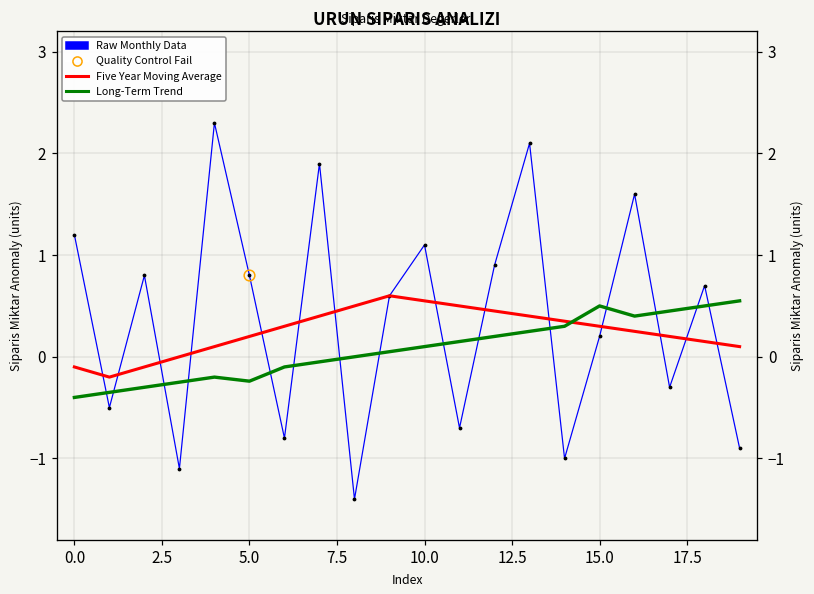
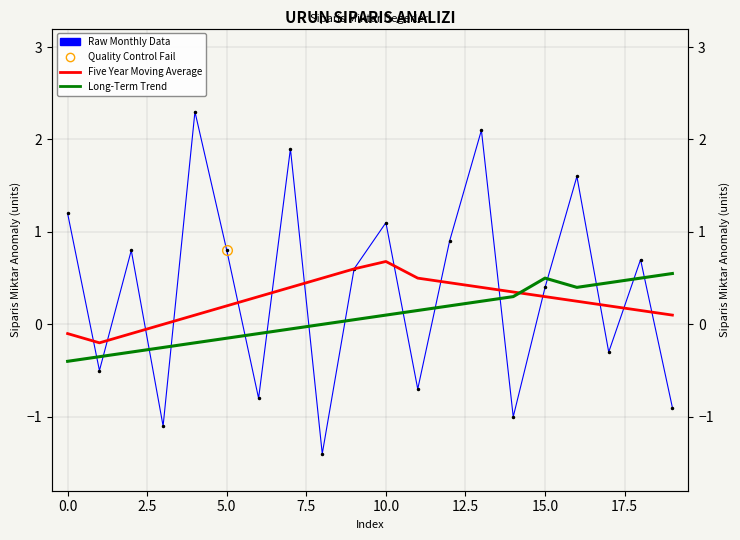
Long-Term Trend, 5.0: -0.24 -> -0.15
Five Year Moving Average, 10.0: 0.6 -> 0.7
Raw Monthly Data, 15.0: 0.2 -> 0.4
